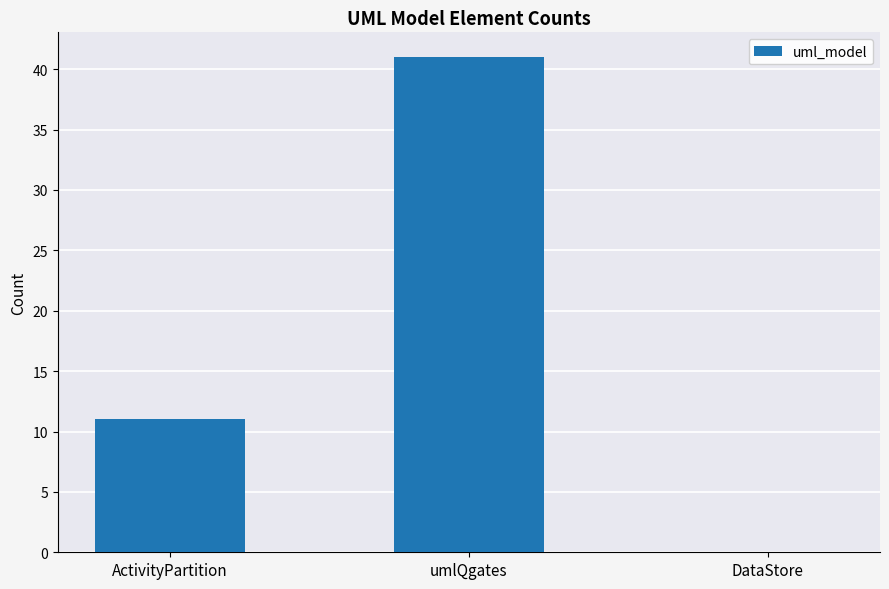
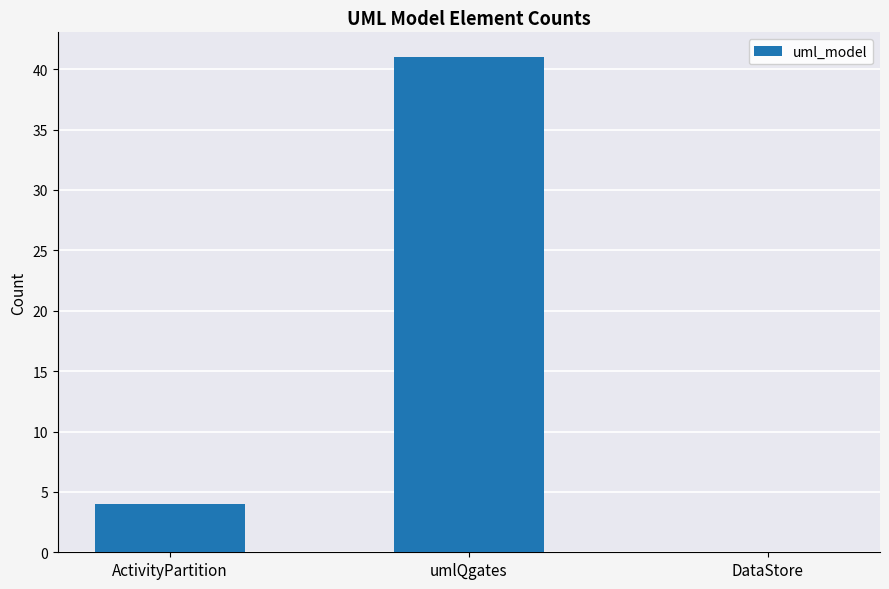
ActivityPartition: 11 -> 4
